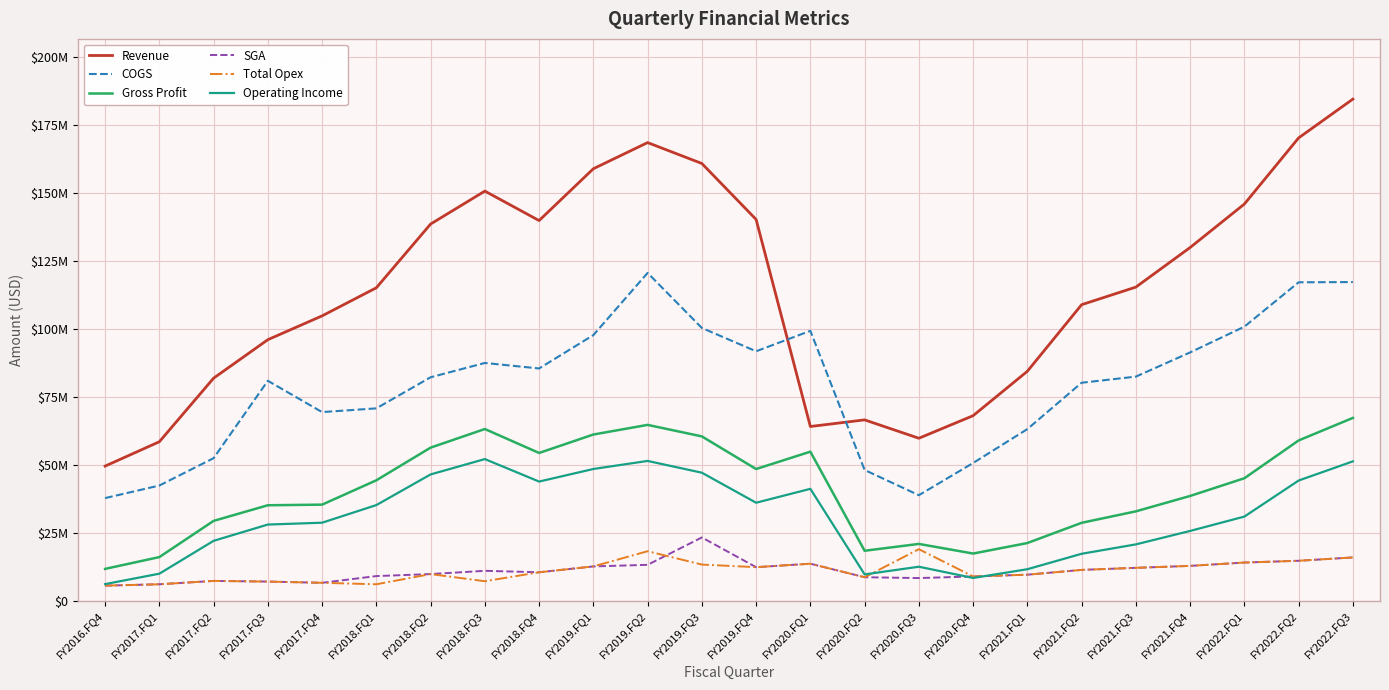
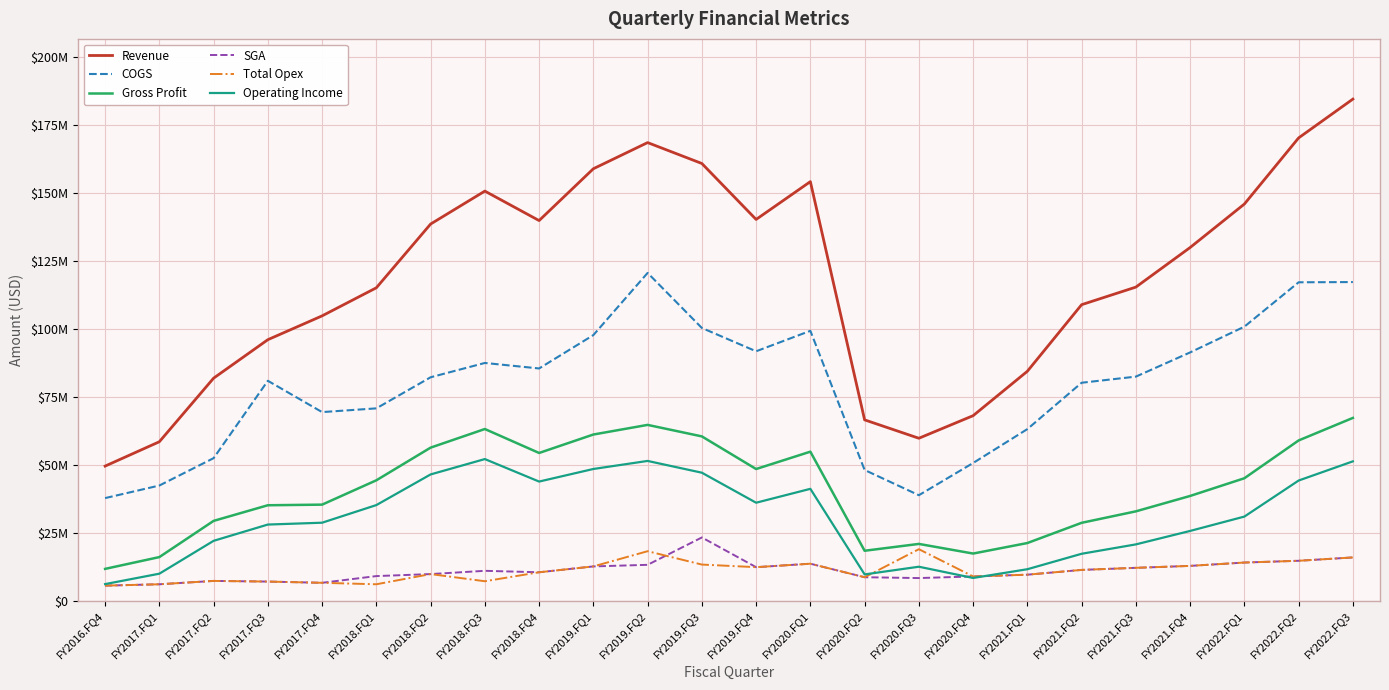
Revenue, FY2020.FQ1: $64000000 -> $154000000
